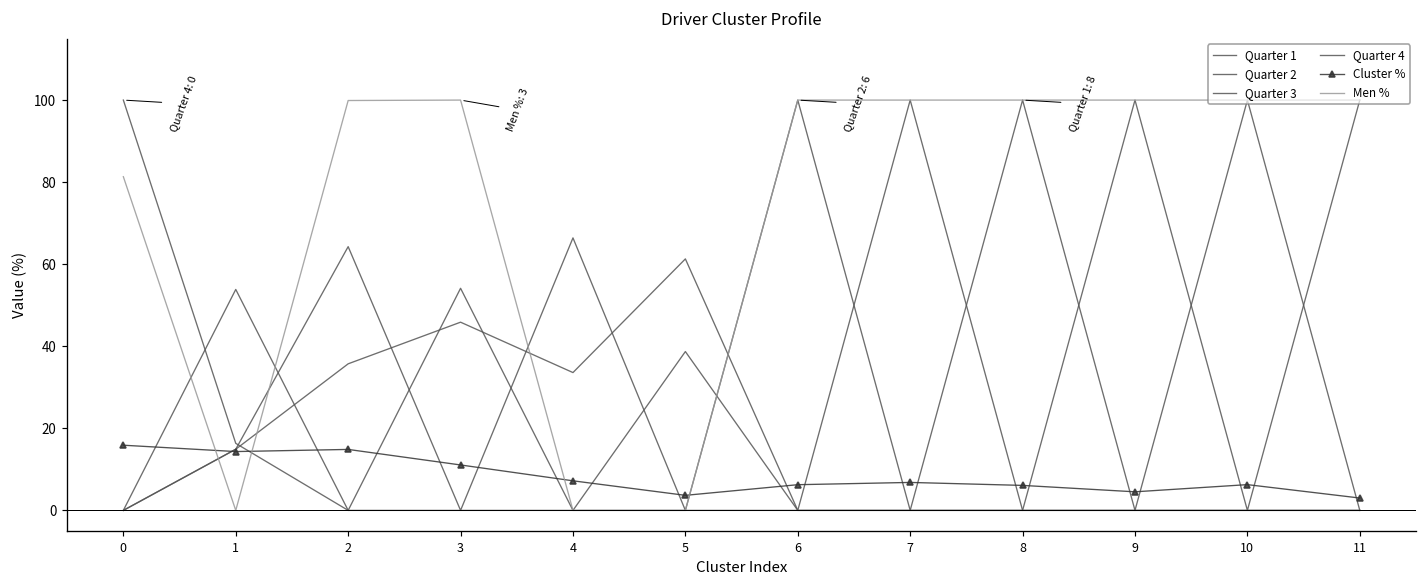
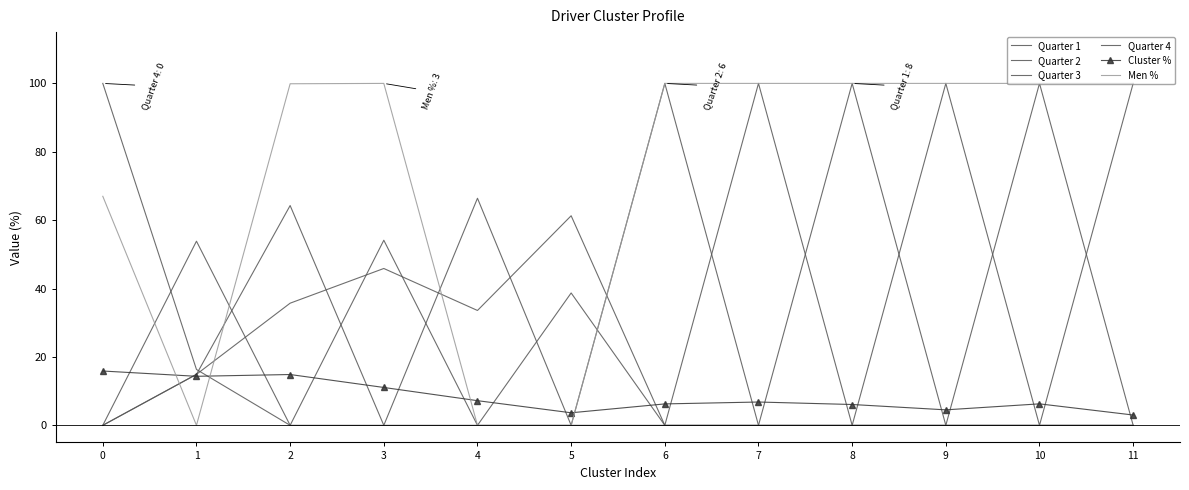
Men %, 0: 81 -> 67
